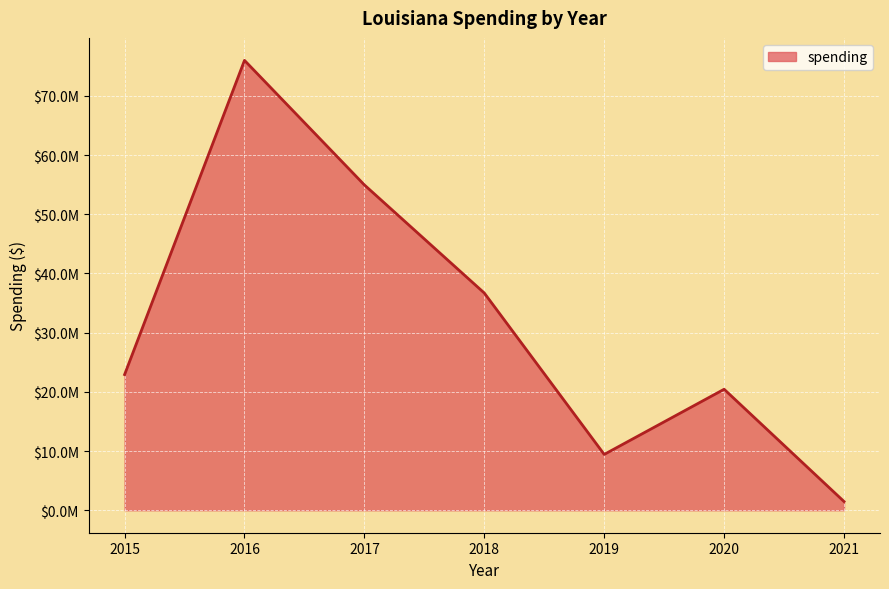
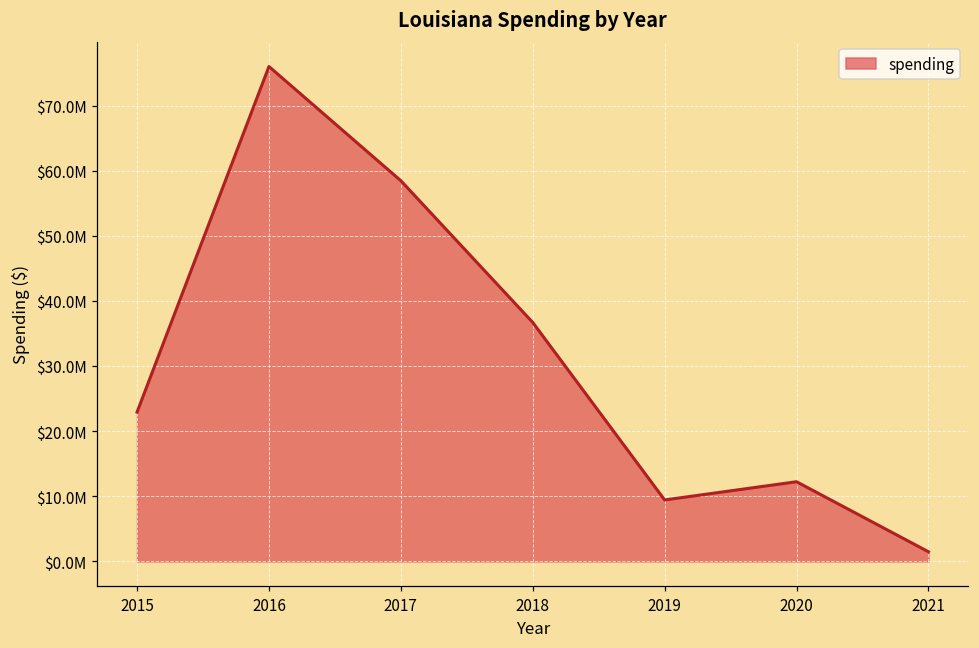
2017: $55000000 -> $58000000
2020: $20000000 -> $12000000
